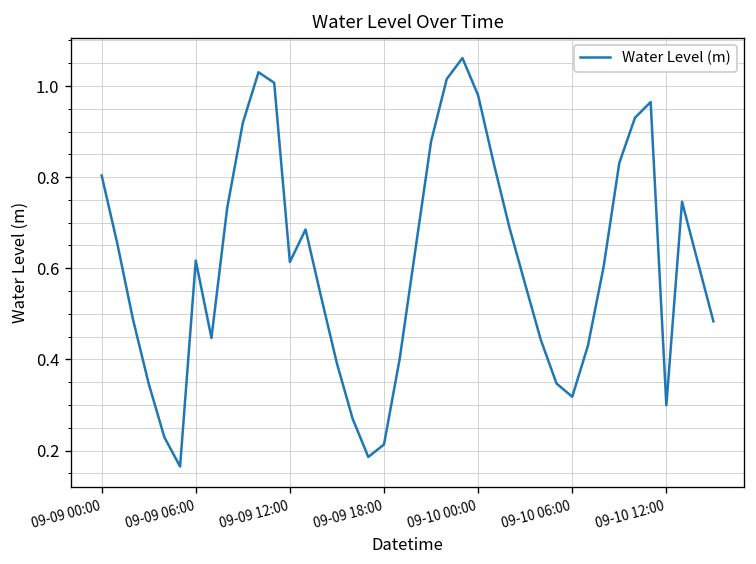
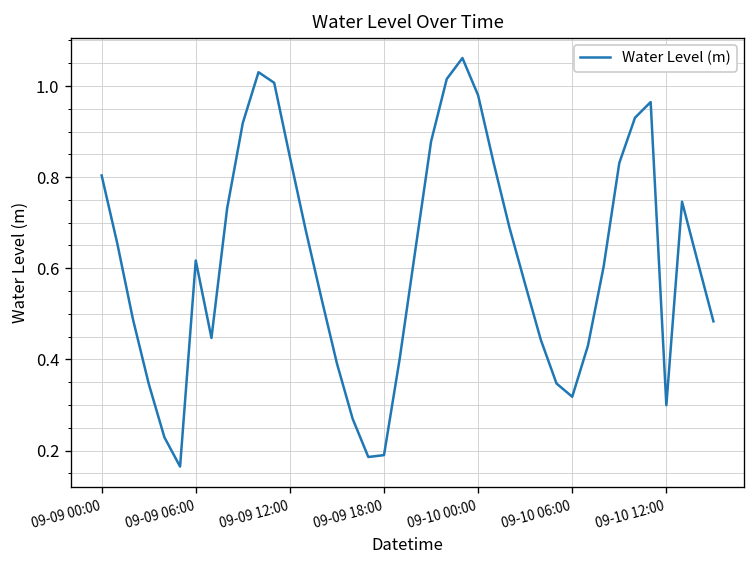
09-09 12:00: 0.61 -> 0.84
09-09 18:00: 0.21 -> 0.19
